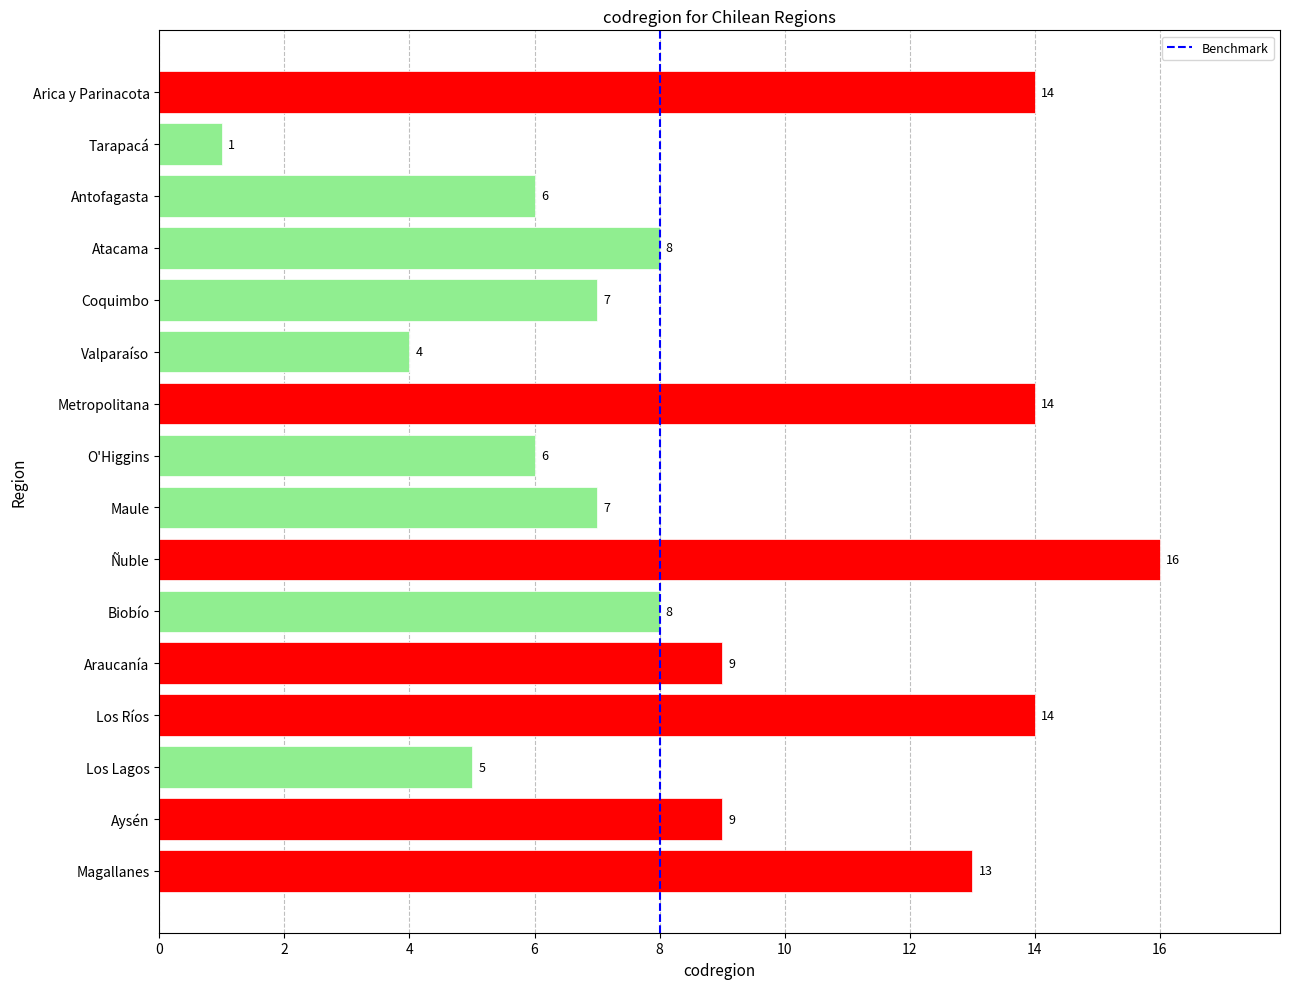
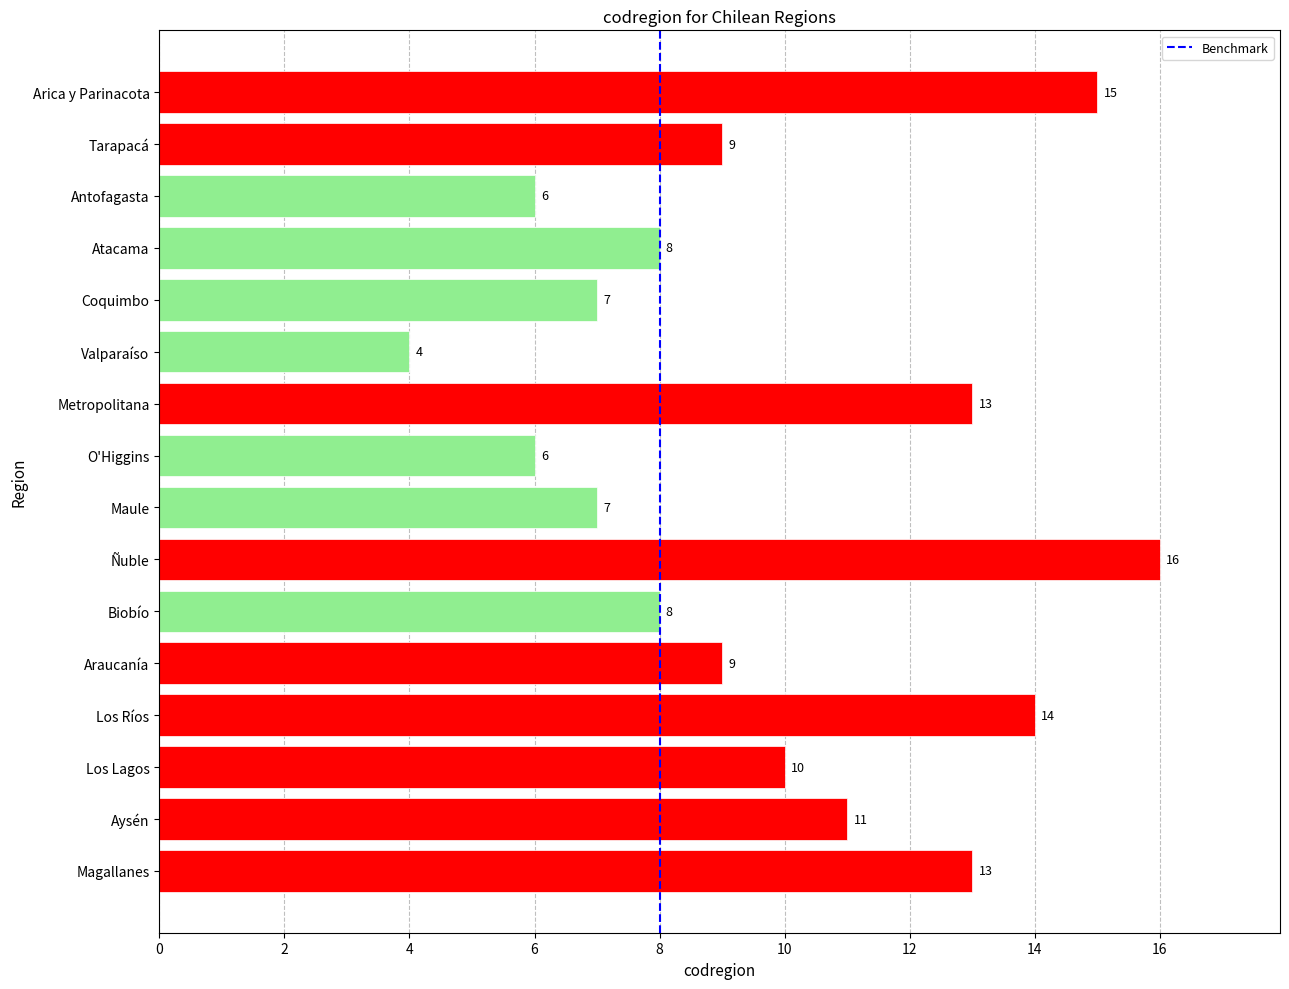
Arica y Parinacota: 14 -> 15
Tarapacá: 1 -> 9
Metropolitana: 14 -> 13
Los Lagos: 5 -> 10
Aysén: 9 -> 11
